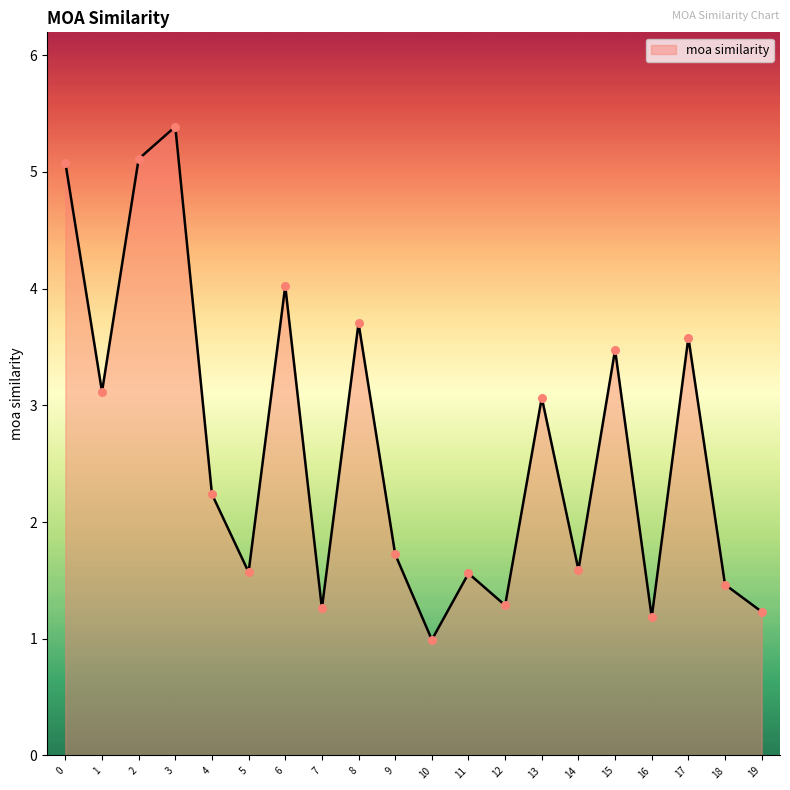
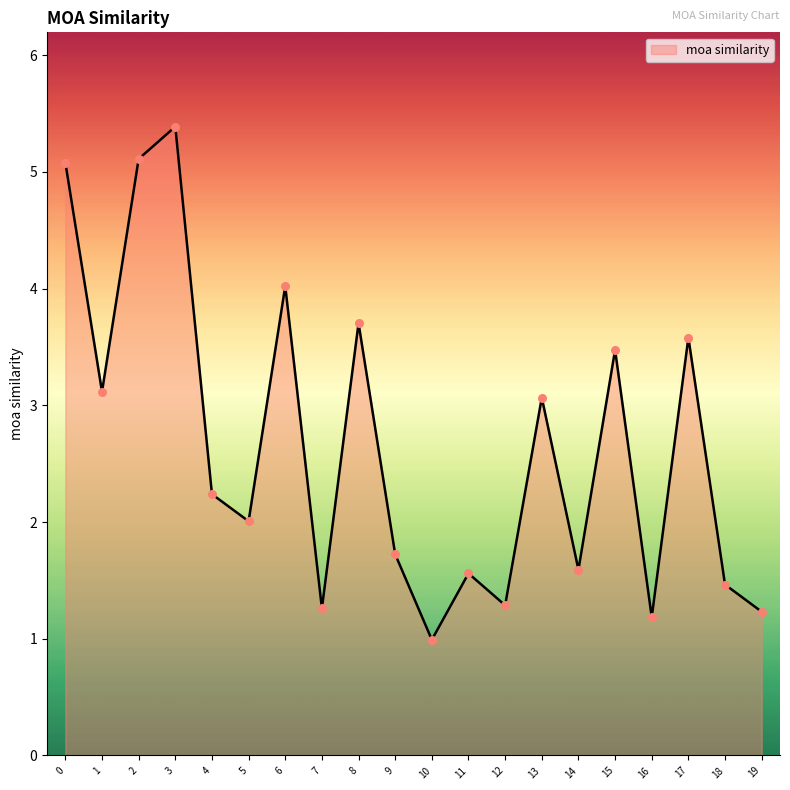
5: 1.57 -> 2.01
